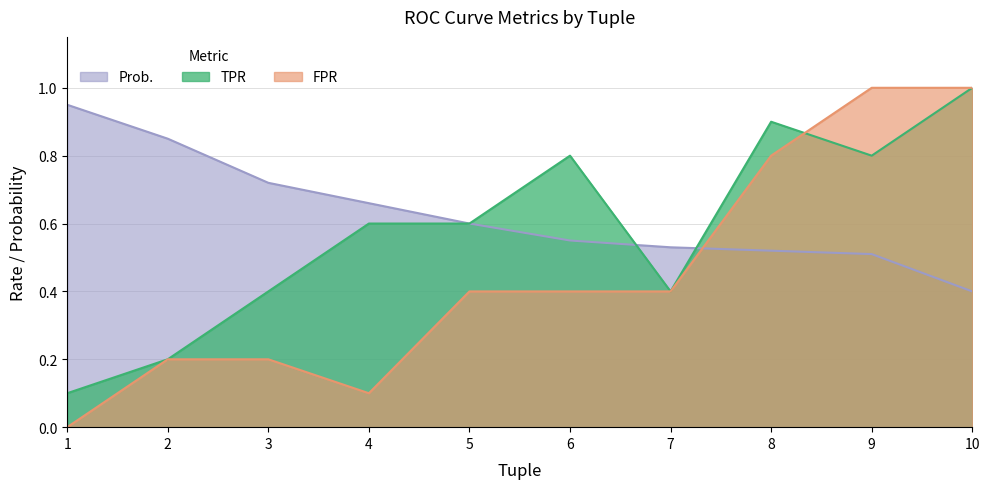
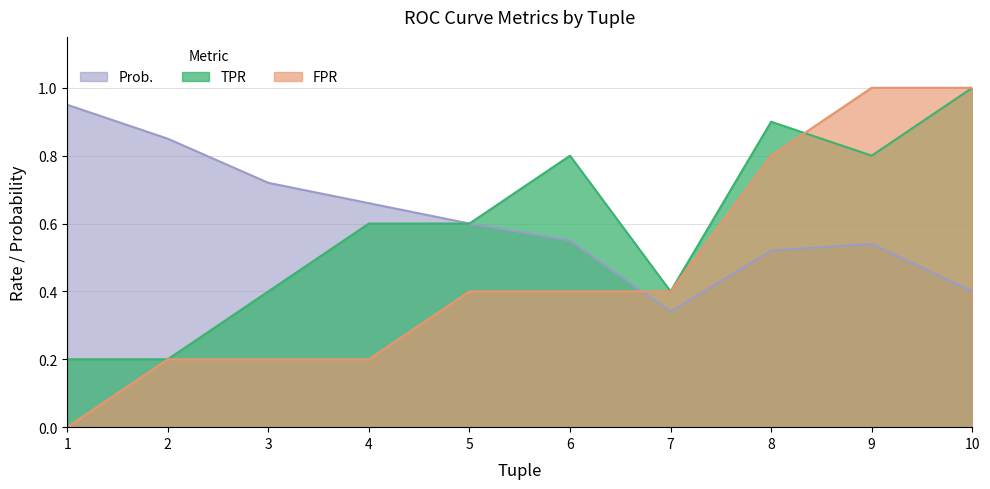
TPR, 1: 0.1 -> 0.2
FPR, 4: 0.1 -> 0.2
Prob., 7: 0.53 -> 0.34
Prob., 9: 0.51 -> 0.54
